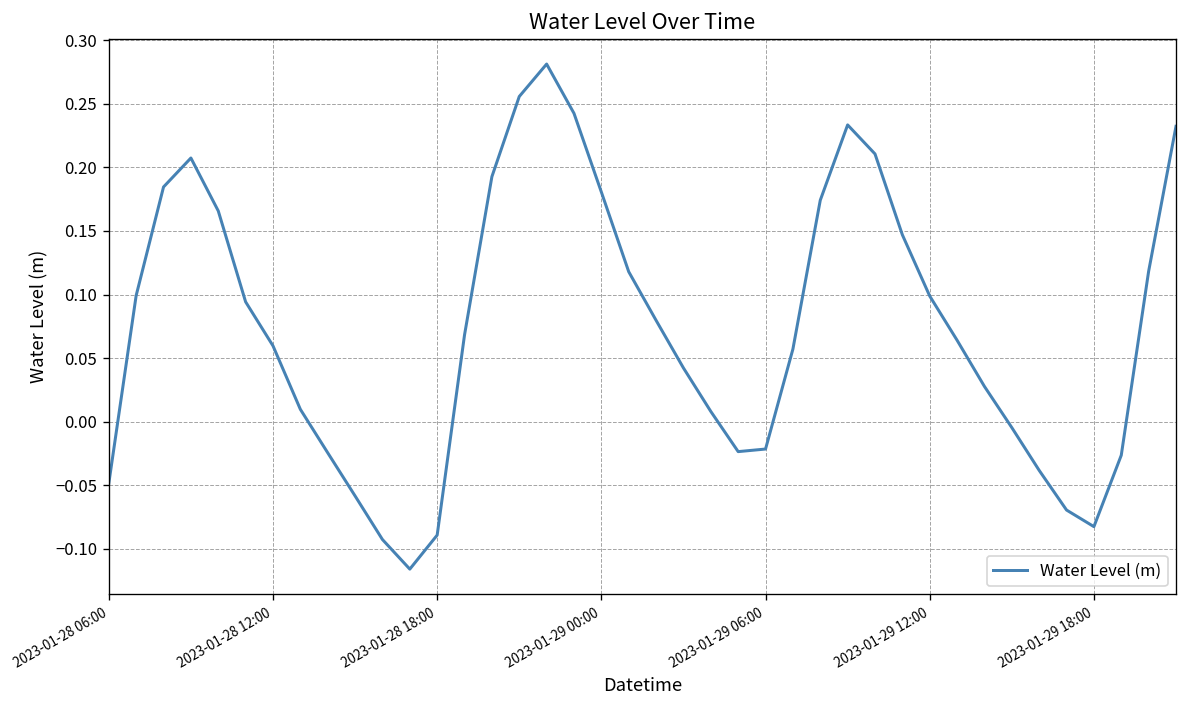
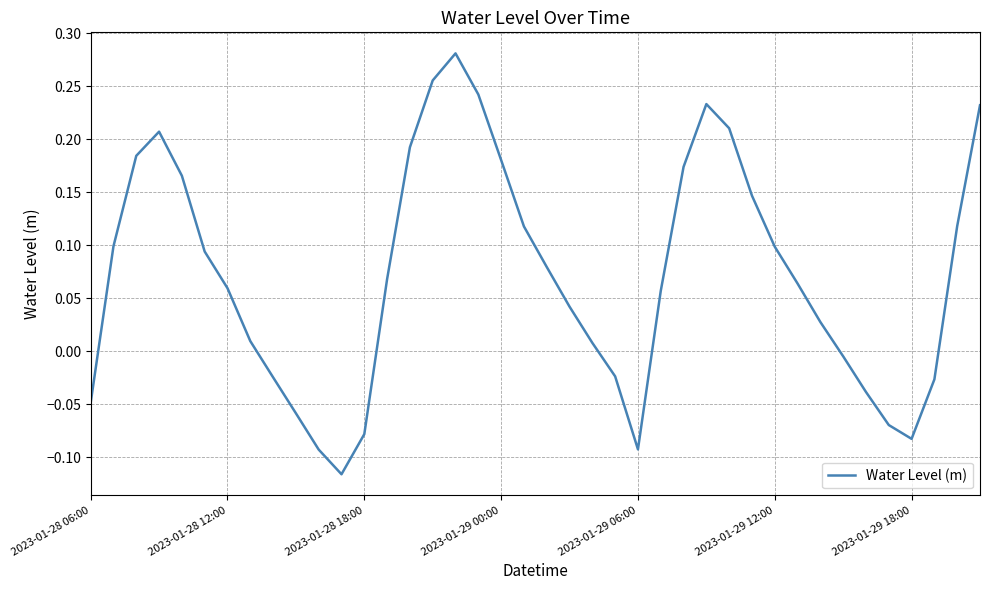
2023-01-28 18:00: -0.089 -> -0.078
2023-01-29 06:00: -0.021 -> -0.092
